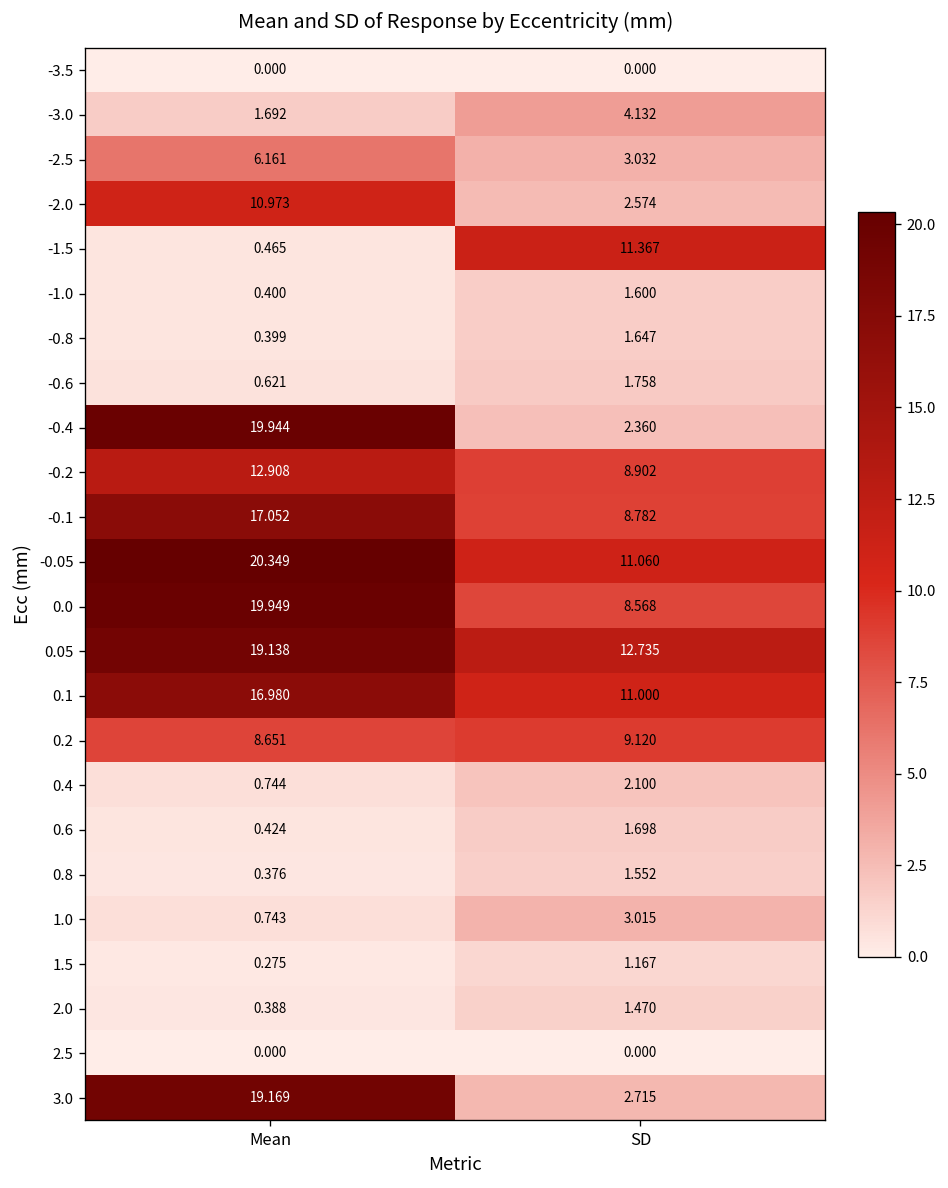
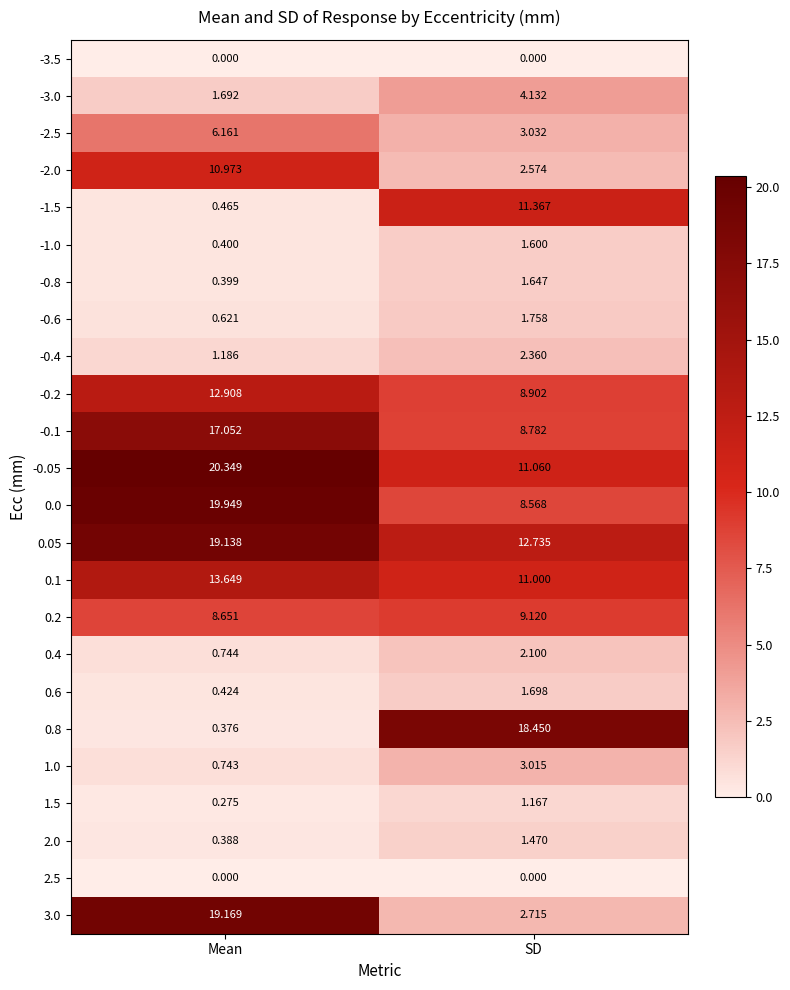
-0.4, Mean: 19.944 -> 1.186
0.1, Mean: 16.980 -> 13.649
0.8, SD: 1.552 -> 18.450
